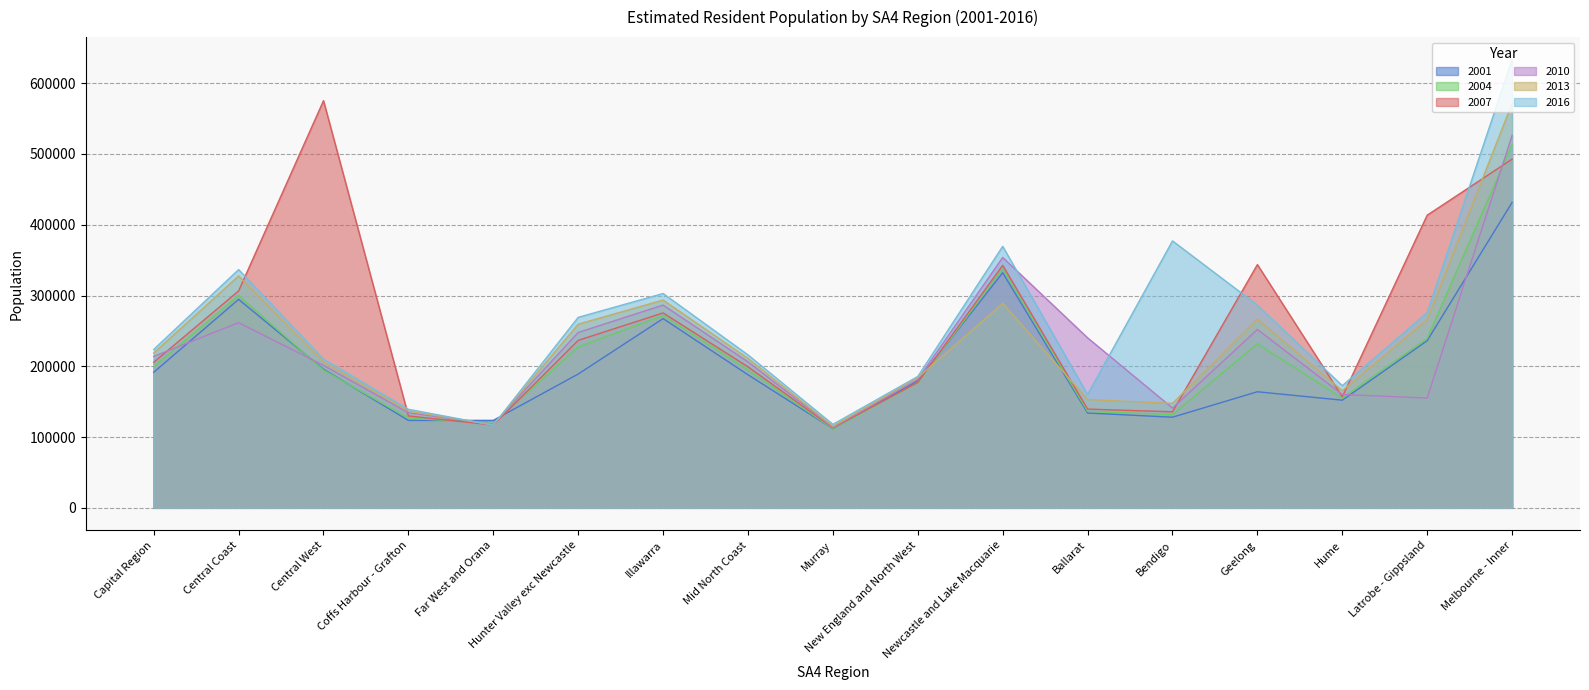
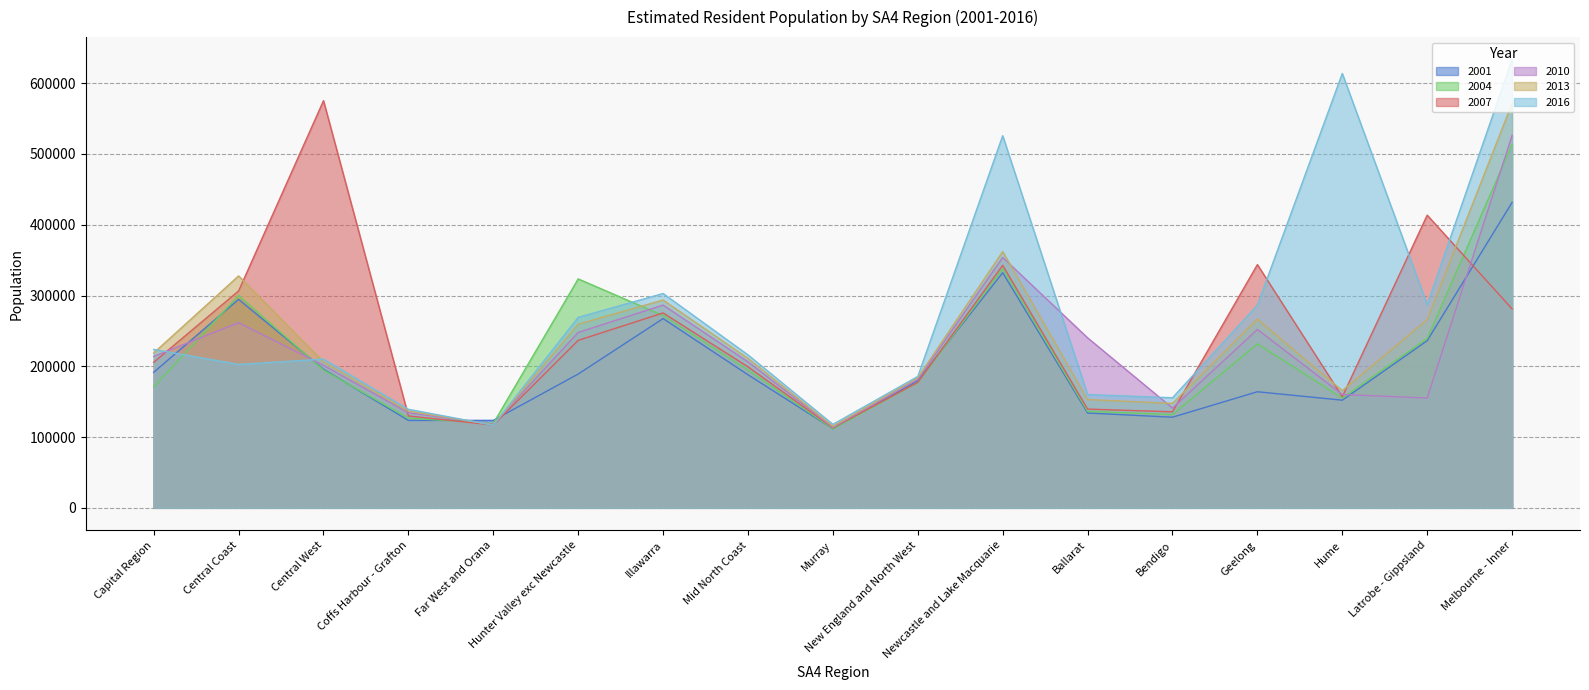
2004, Capital Region: 200000 -> 170000
2016, Central Coast: 340000 -> 200000
2004, Hunter Valley exc Newcastle: 230000 -> 320000
2013, Newcastle and Lake Macquarie: 290000 -> 360000
2016, Newcastle and Lake Macquarie: 370000 -> 530000
2016, Bendigo: 380000 -> 160000
2016, Hume: 170000 -> 610000
2016, Latrobe - Gippsland: 280000 -> 290000
2007, Melbourne - Inner: 490000 -> 280000
